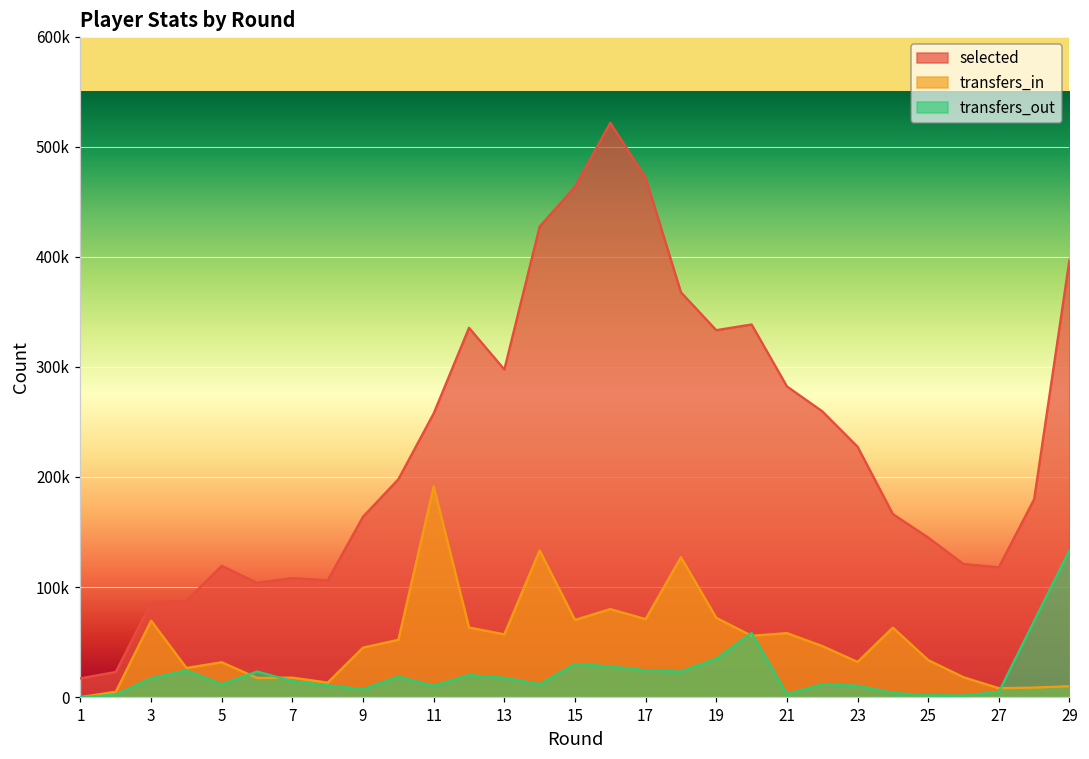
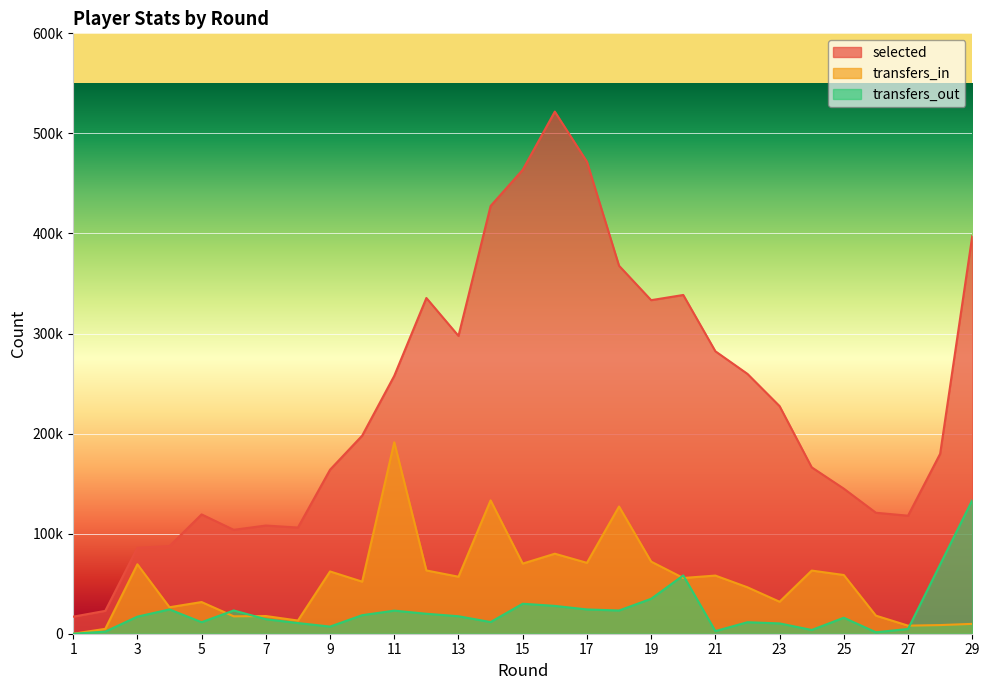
transfers_in, 9: 45000 -> 62000
transfers_out, 11: 10000 -> 23000
transfers_in, 25: 34000 -> 59000
transfers_out, 25: 2000 -> 16000
